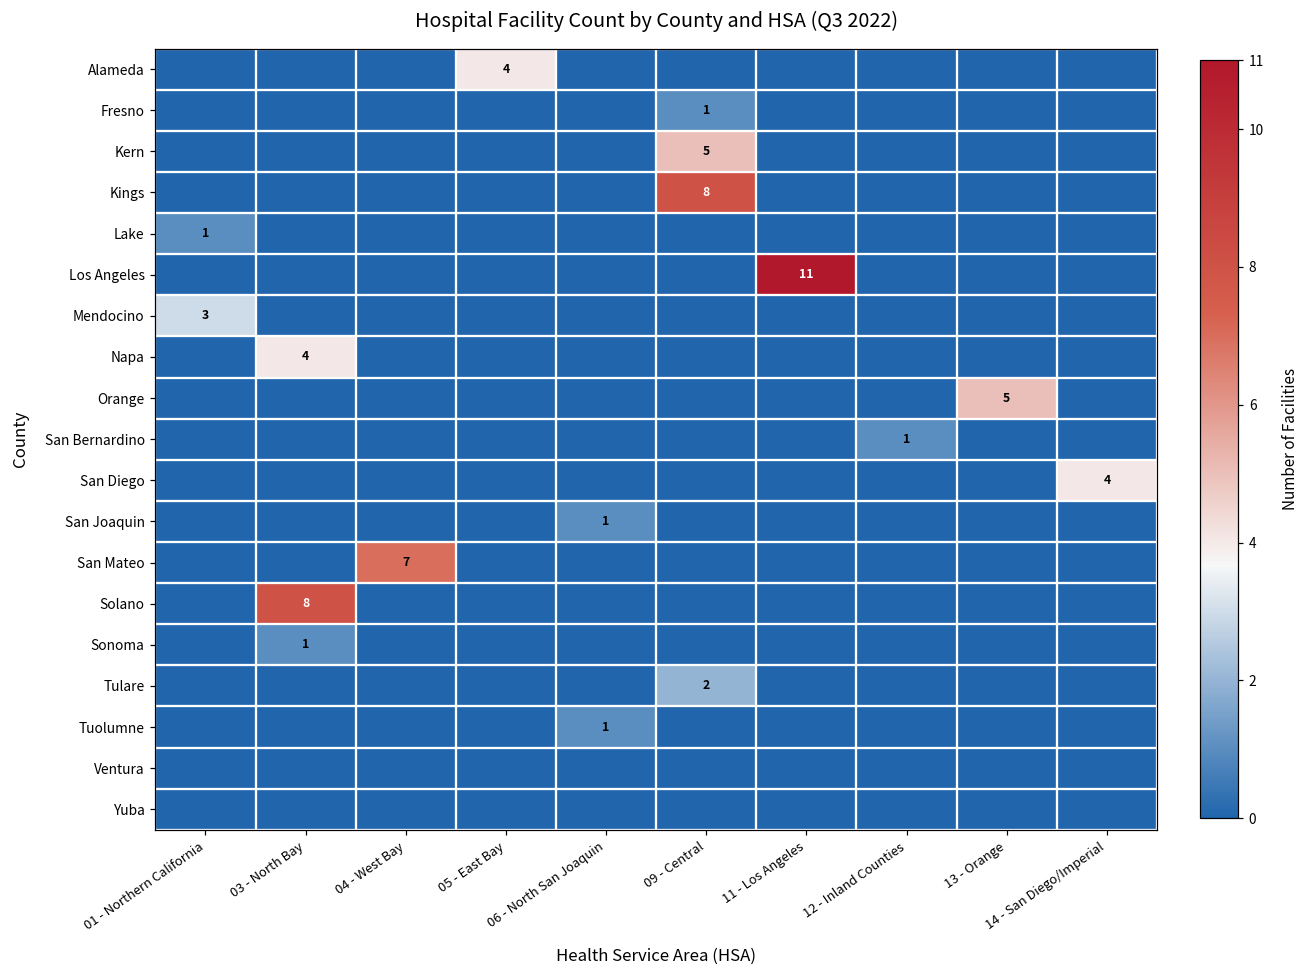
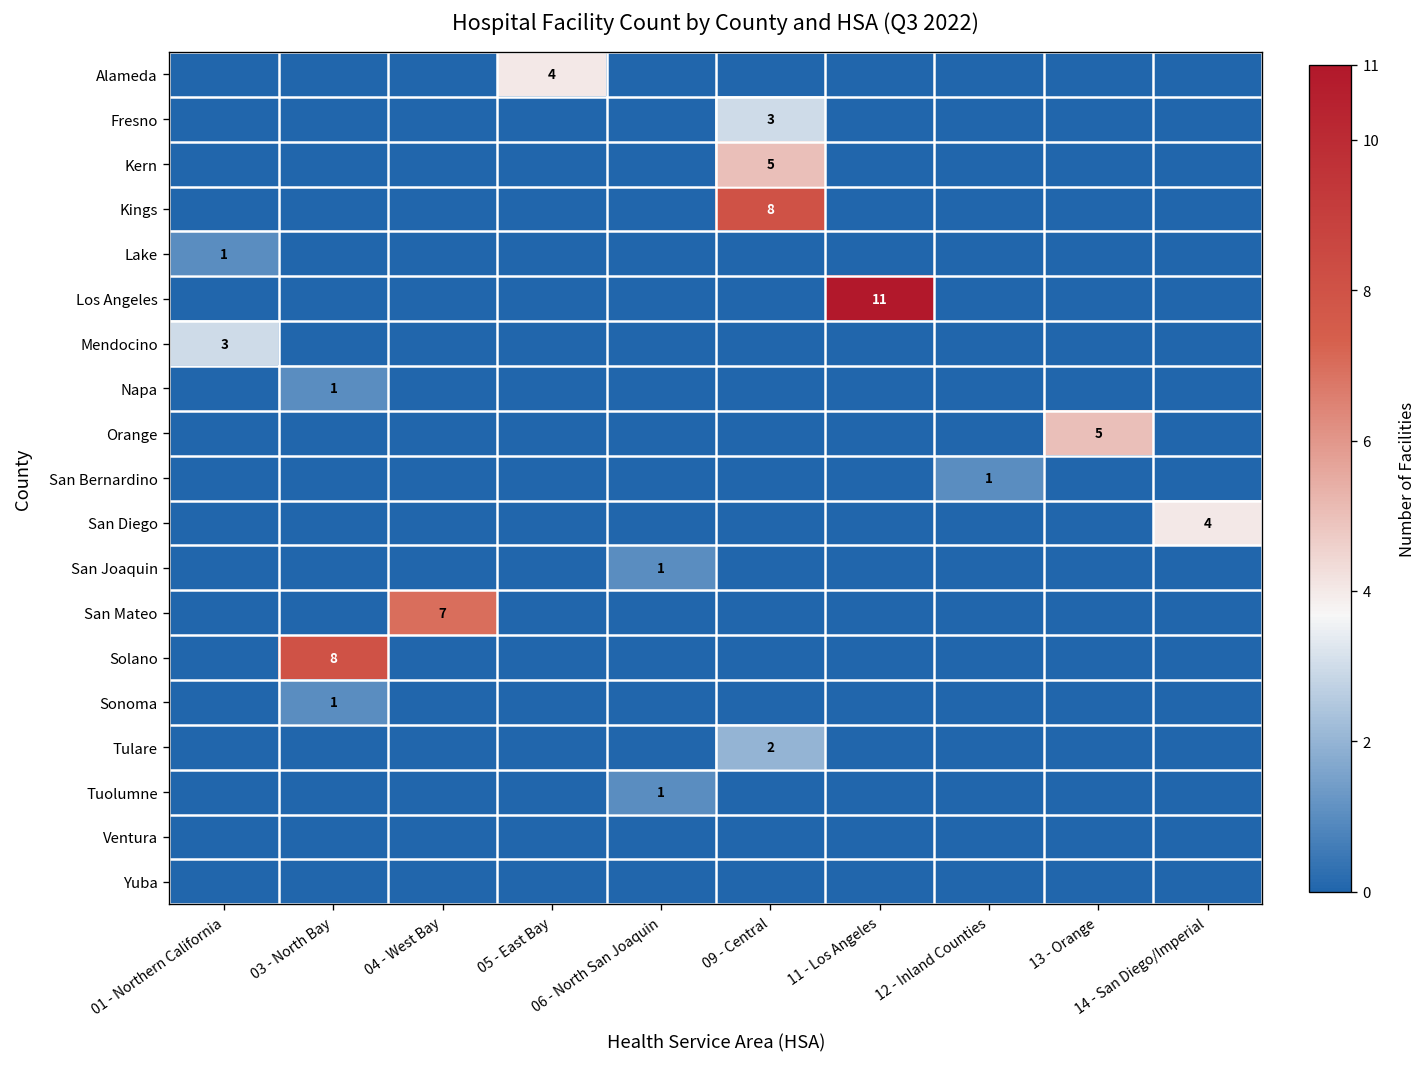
Fresno, 09 - Central: 1 -> 3
Napa, 03 - North Bay: 4 -> 1
